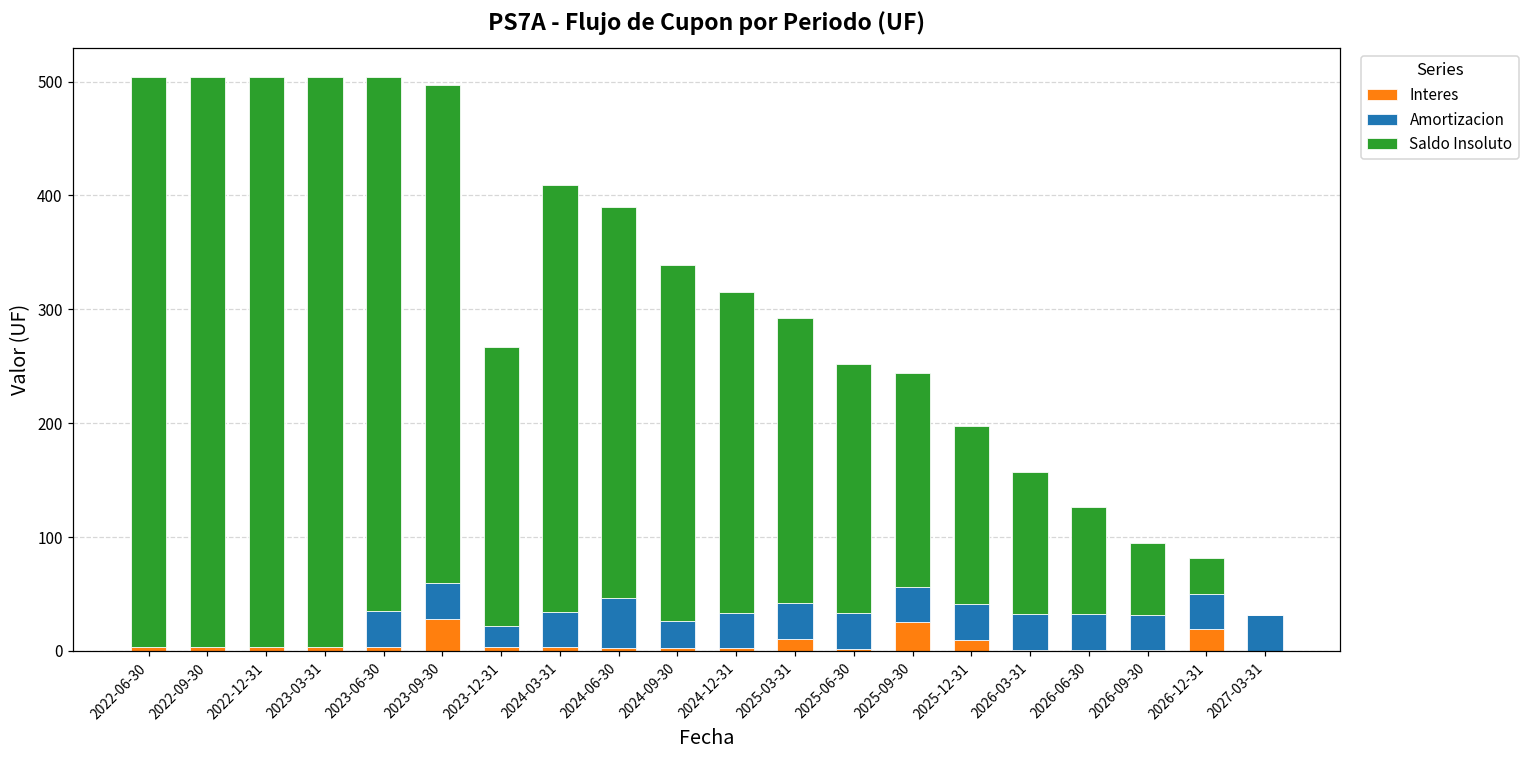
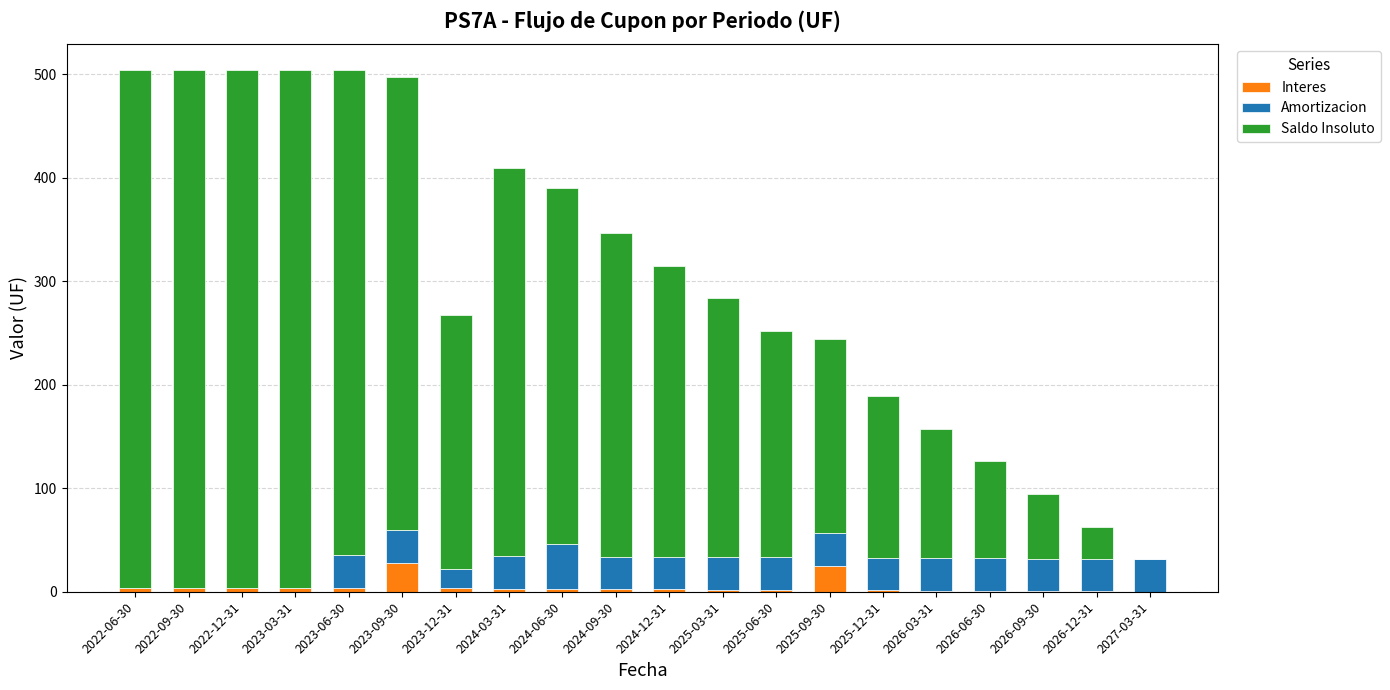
Amortizacion, 2024-09-30: 23 -> 31
Interes, 2025-03-31: 11 -> 2
Interes, 2025-12-31: 10 -> 1
Interes, 2026-12-31: 19 -> 0
